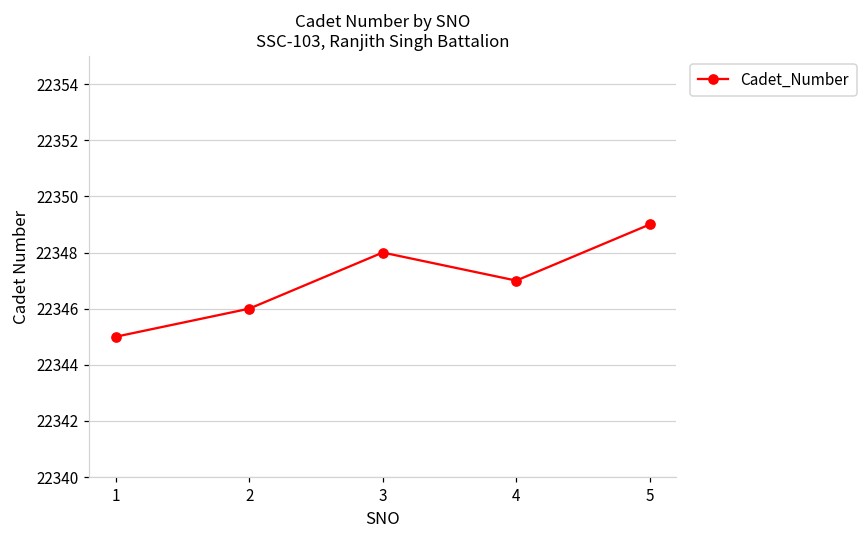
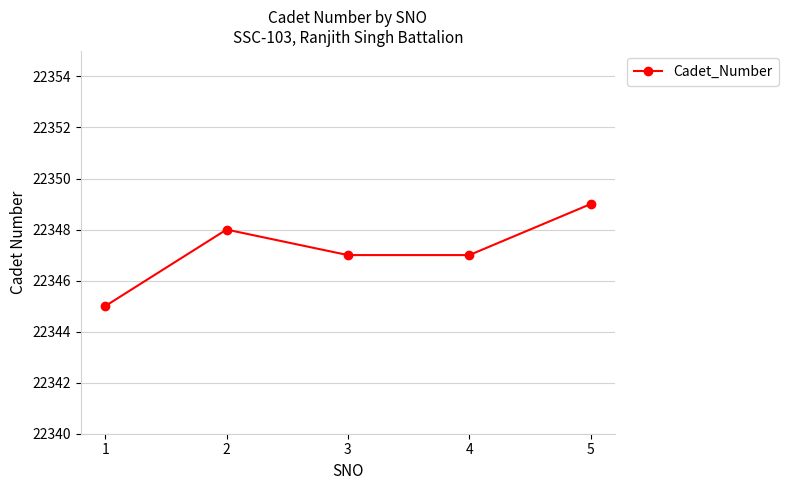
2: 22346 -> 22348
3: 22348 -> 22347
